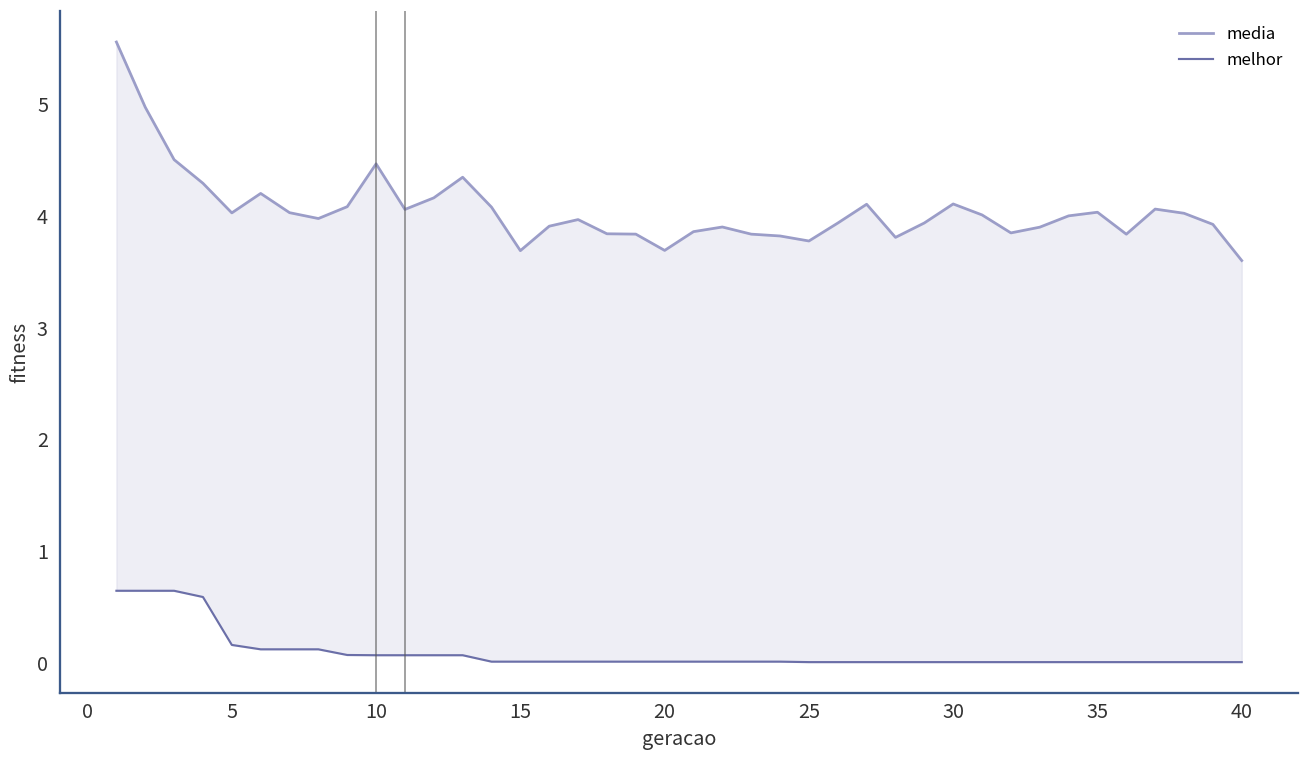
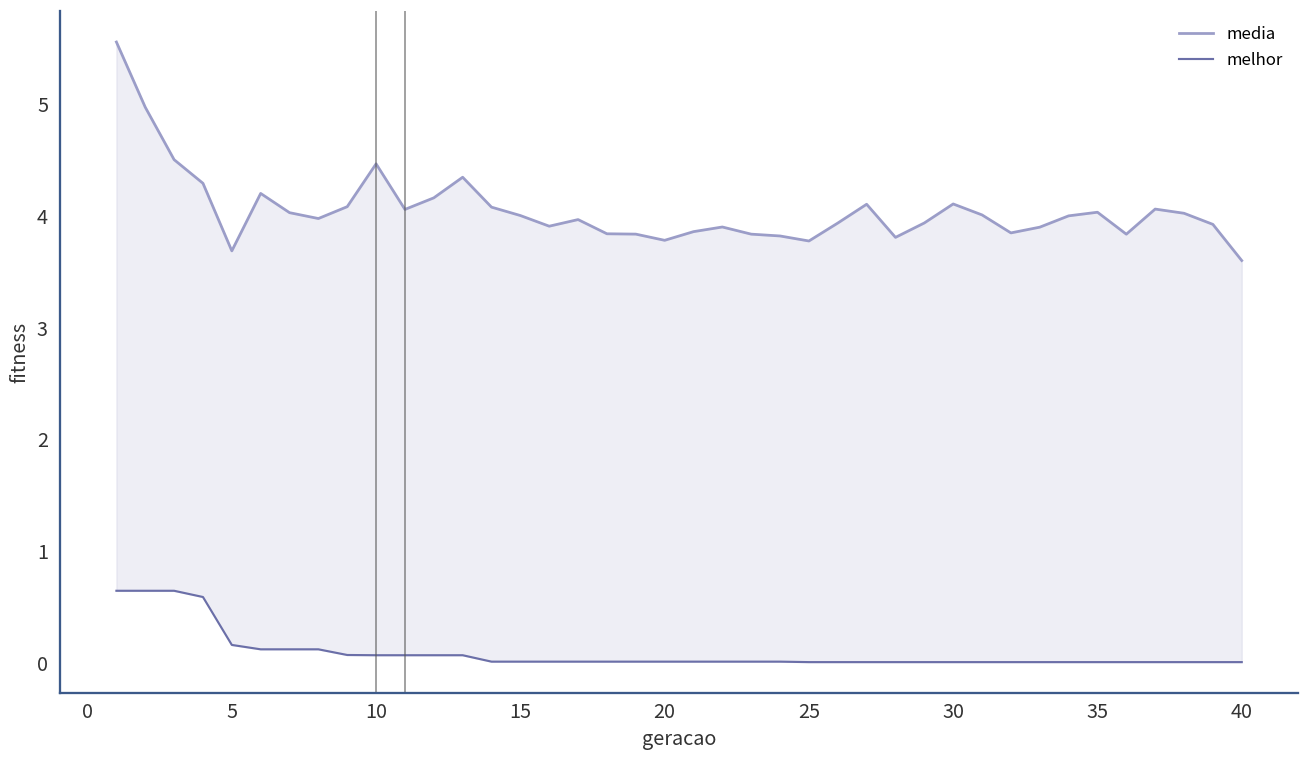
media, 5: 4.02 -> 3.68
media, 15: 3.69 -> 4.00
media, 20: 3.69 -> 3.78
